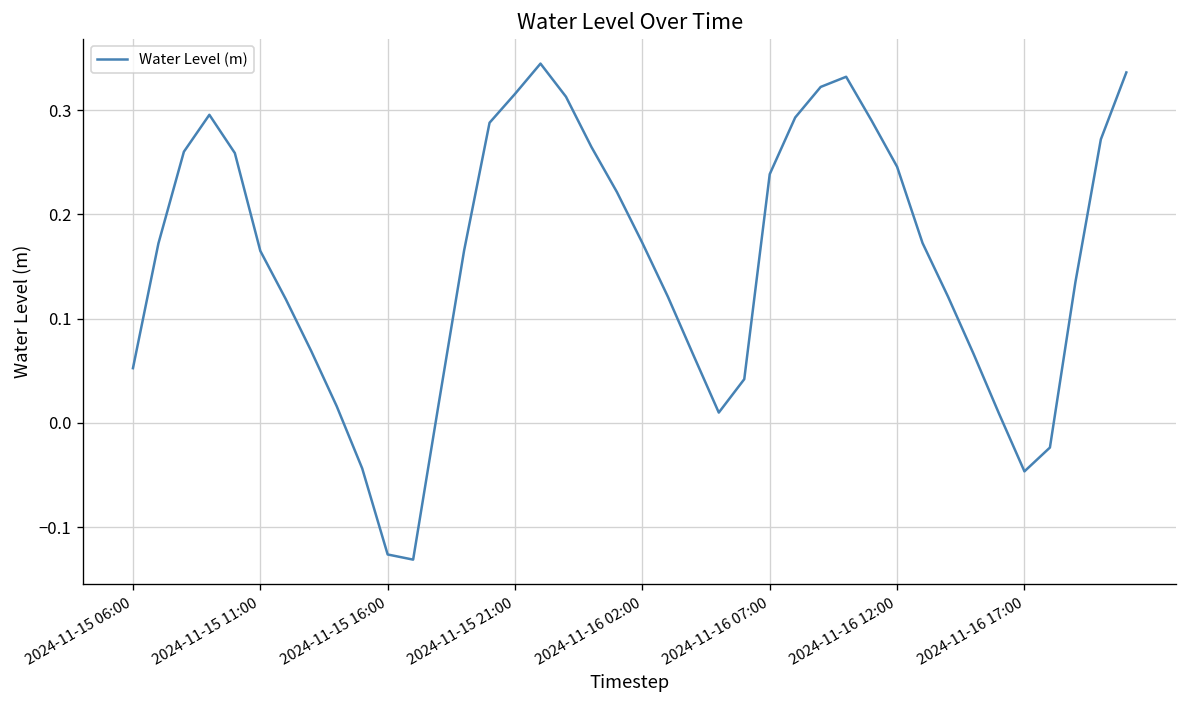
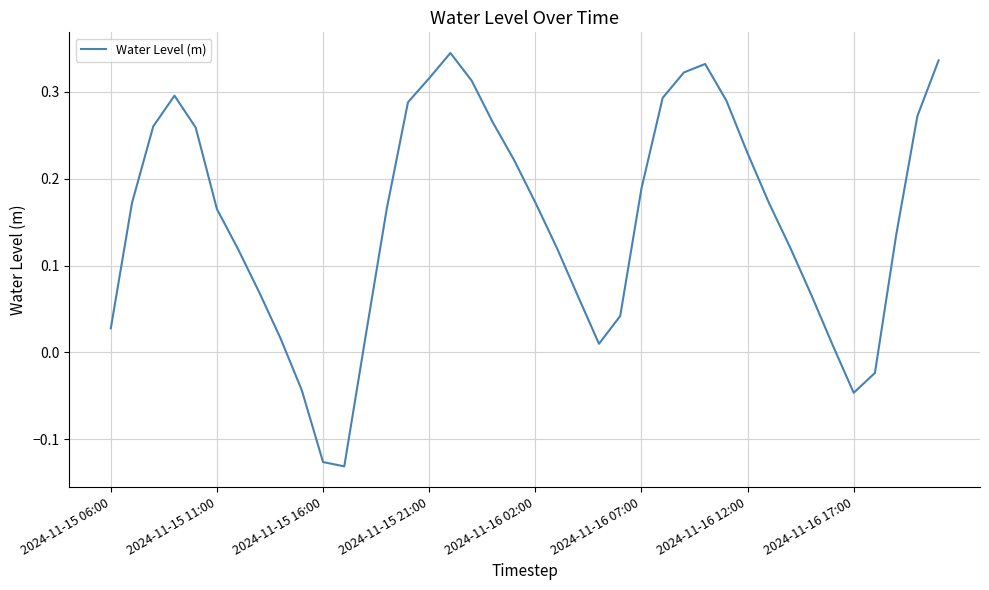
2024-11-15 06:00: 0.05 -> 0.03
2024-11-16 07:00: 0.24 -> 0.19
2024-11-16 12:00: 0.25 -> 0.23
